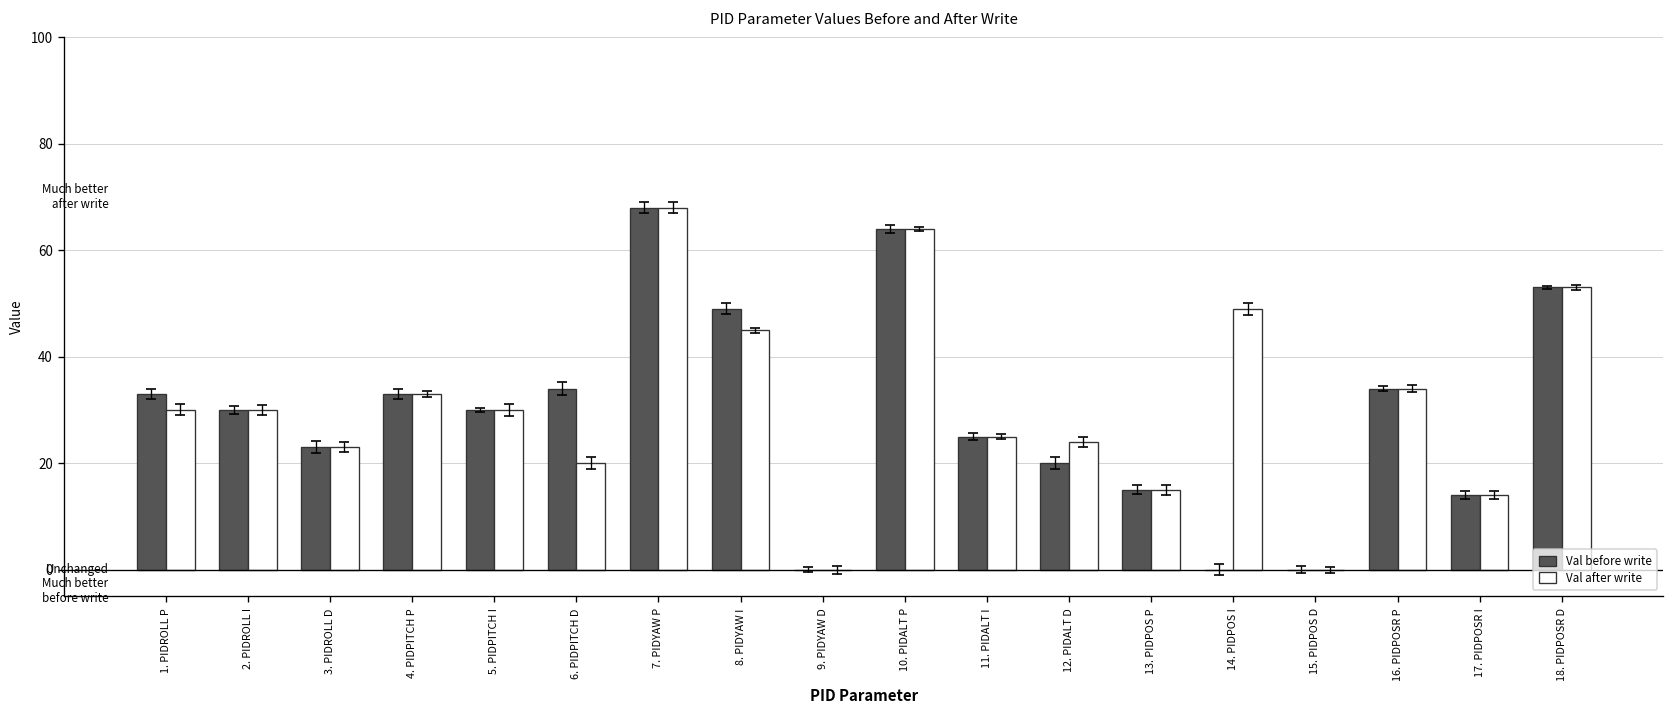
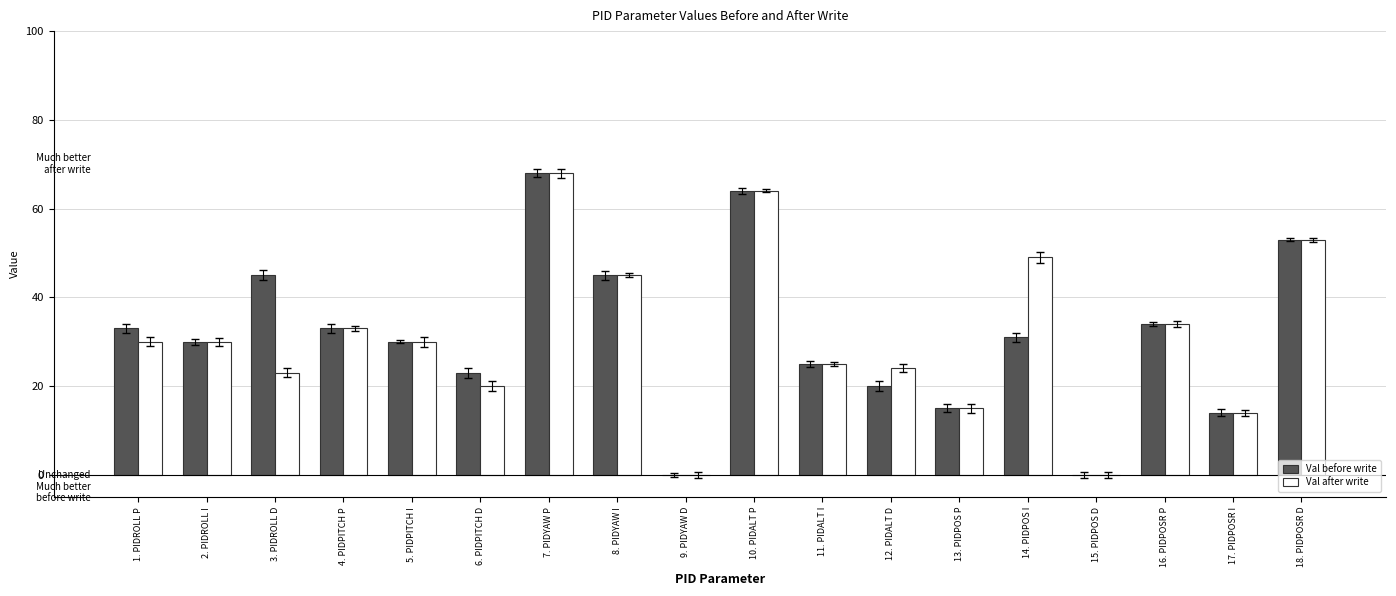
Val before write, 3. PIDROLL D: 23 -> 45
Val before write, 6. PIDPITCH D: 34 -> 23
Val before write, 8. PIDYAW I: 49 -> 45
Val before write, 14. PIDPOS I: 0 -> 31
